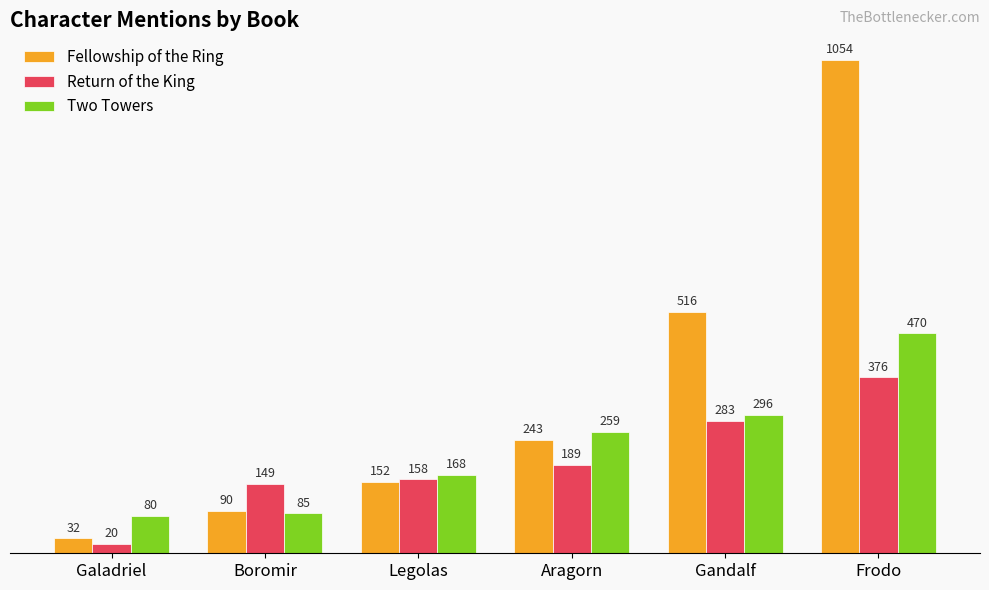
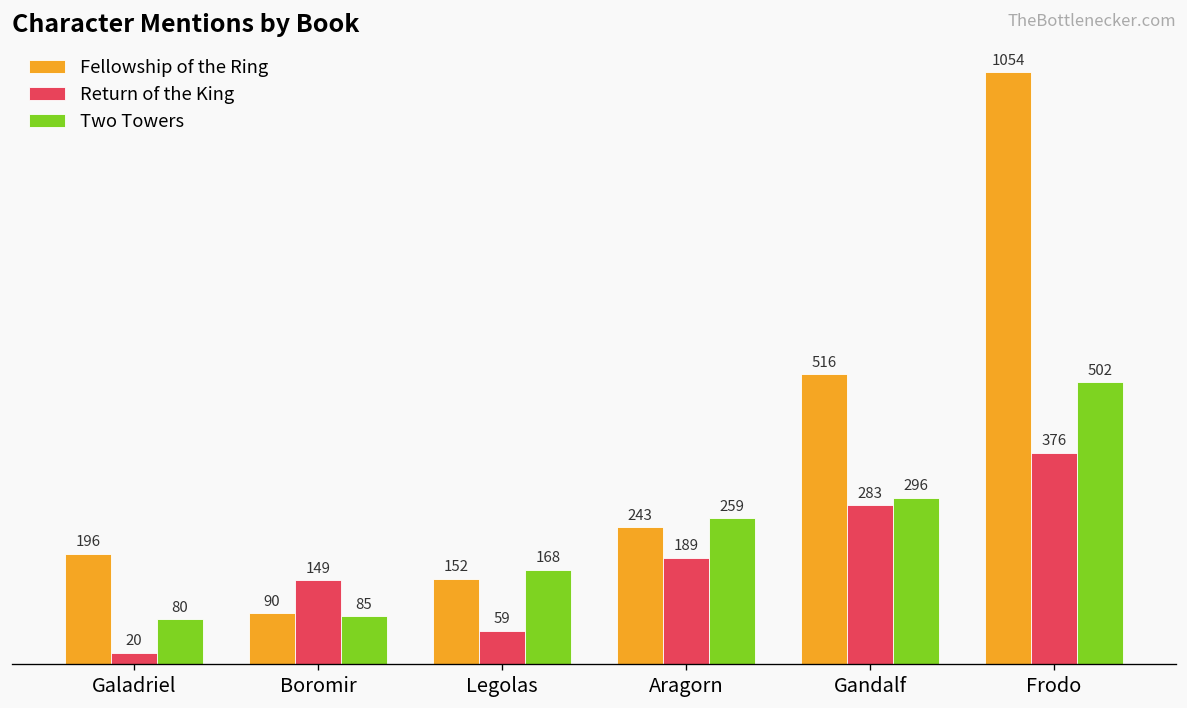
Fellowship of the Ring, Galadriel: 32 -> 196
Return of the King, Legolas: 158 -> 59
Two Towers, Frodo: 470 -> 502
